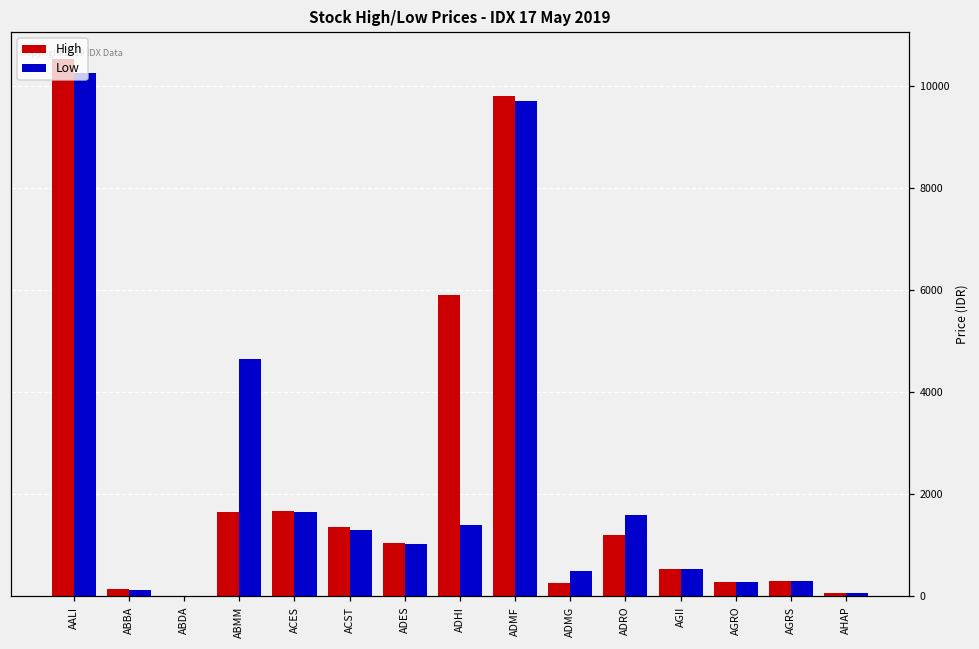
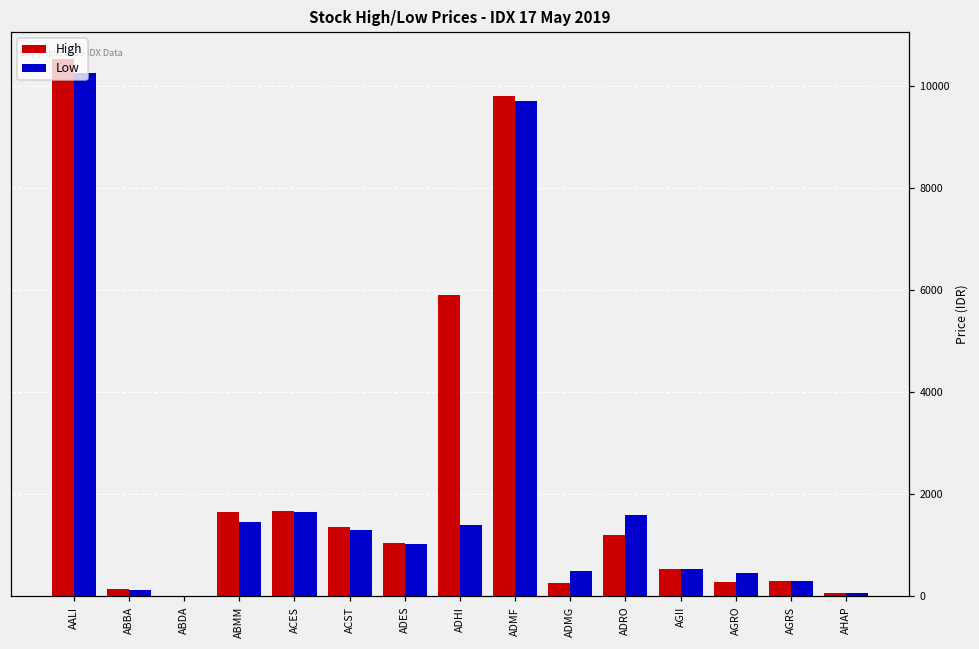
Low, ABMM: 4700 -> 1500
Low, AGRO: 300 -> 500
